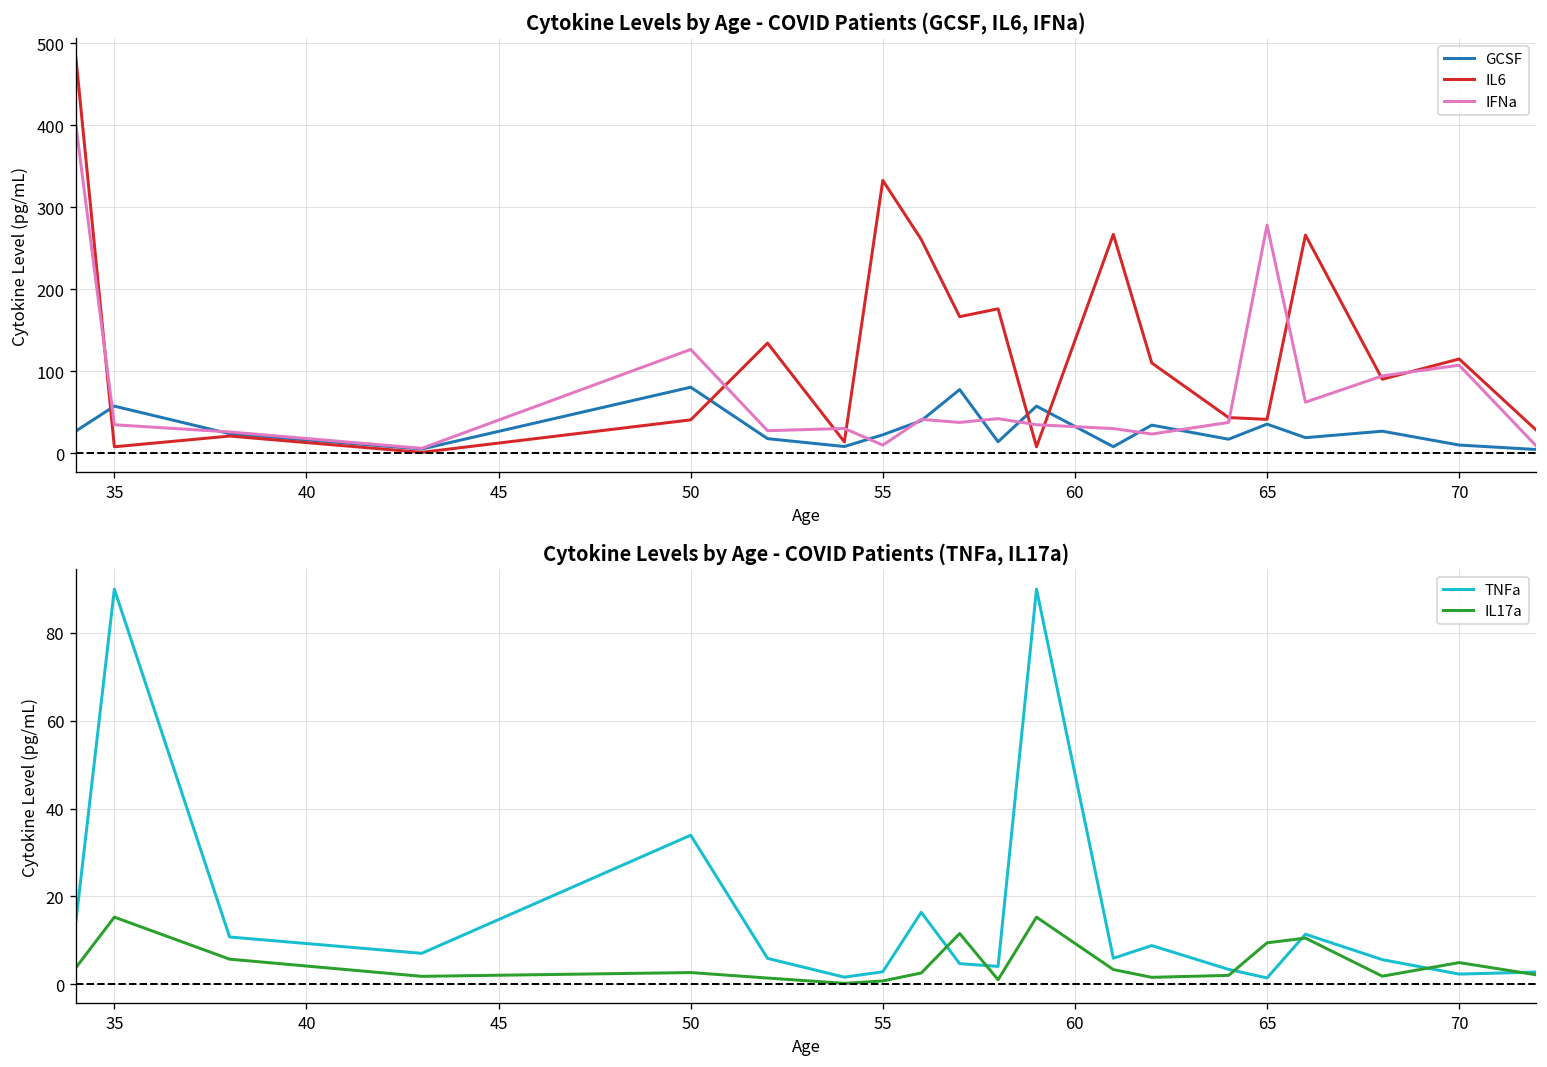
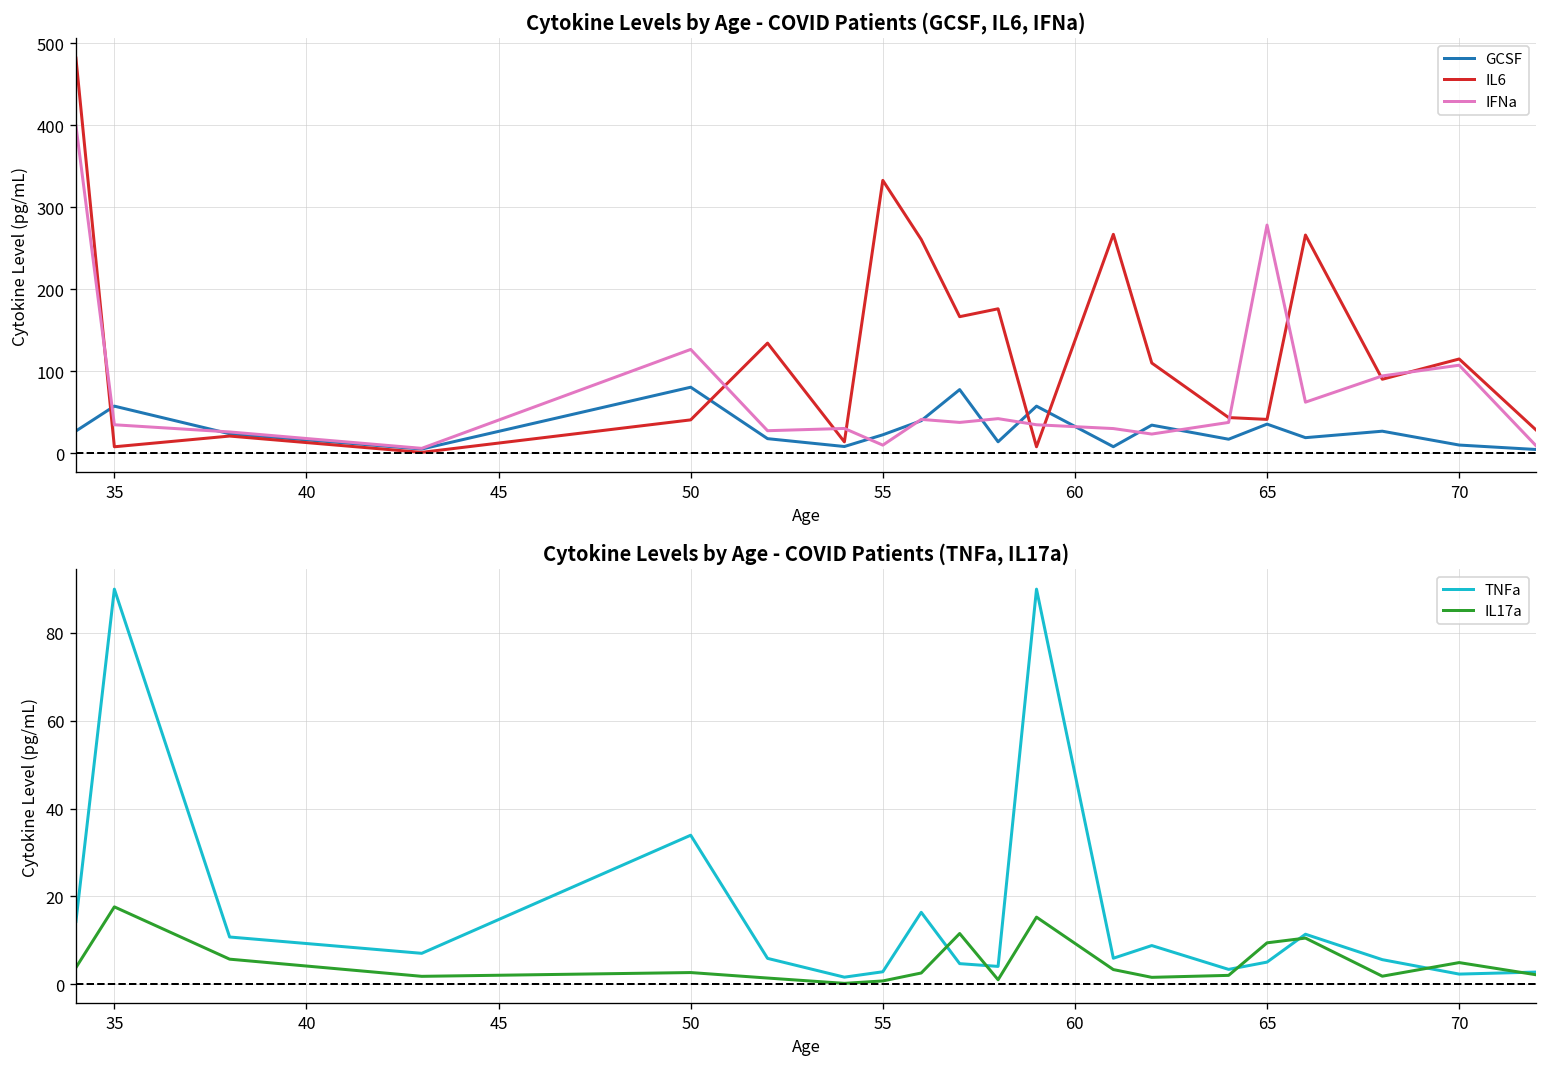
Cytokine Levels by Age - COVID Patients (TNFa, IL17a), IL17a, 35: 15 -> 18
Cytokine Levels by Age - COVID Patients (TNFa, IL17a), TNFa, 65: 1 -> 5
